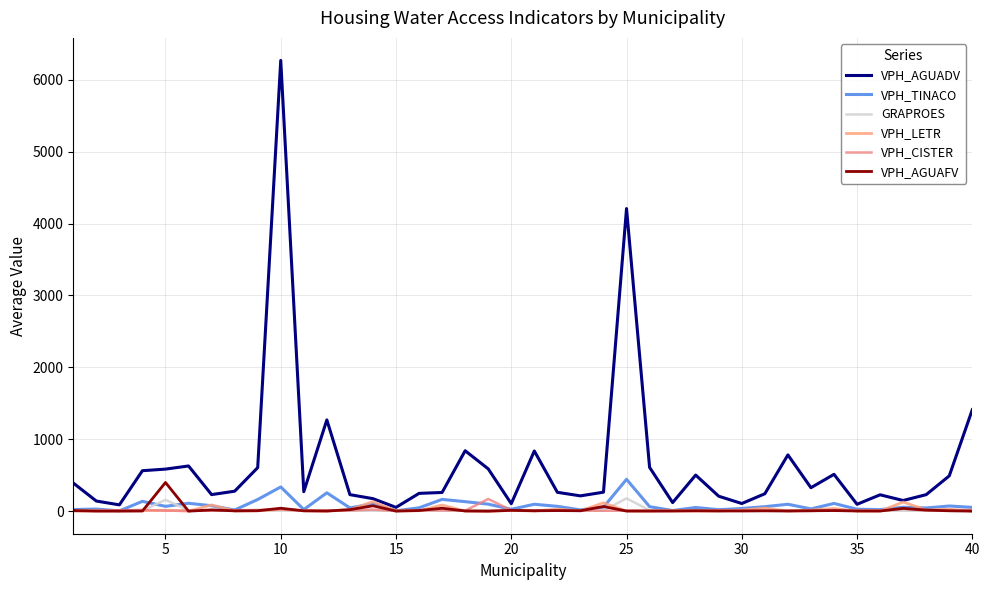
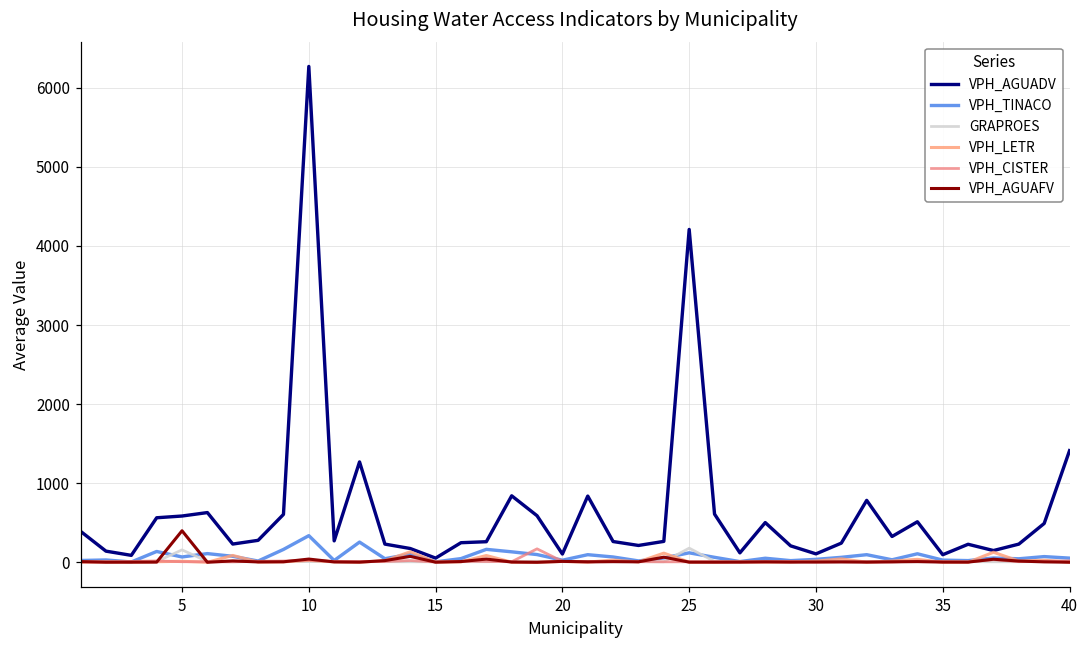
VPH_TINACO, 25: 400 -> 100
